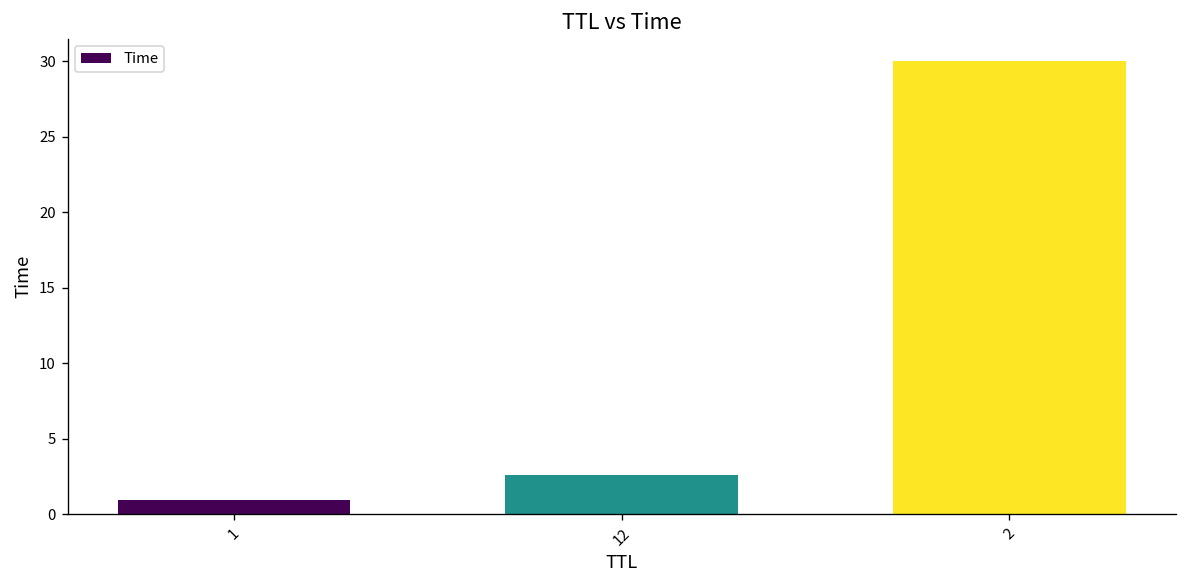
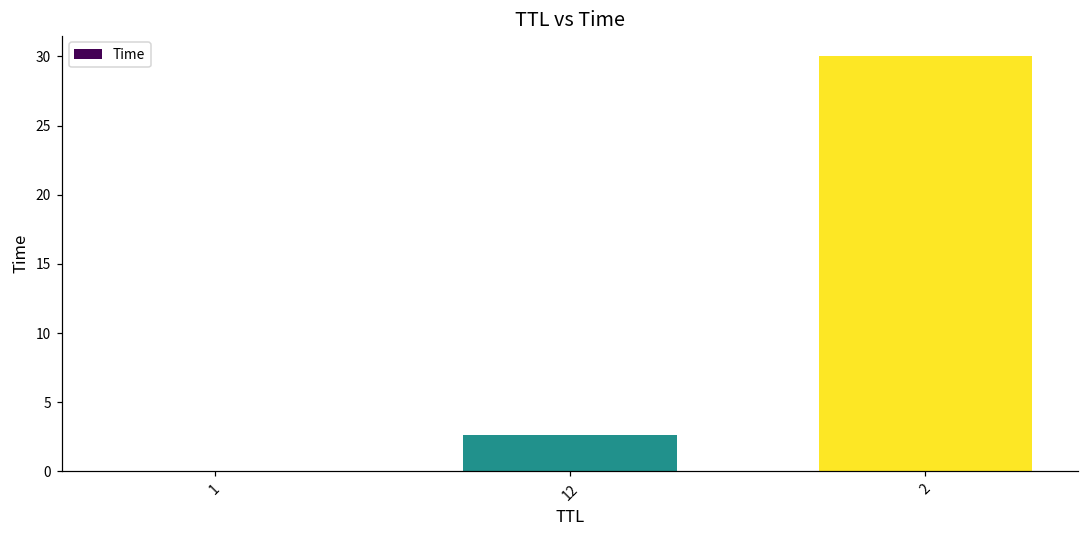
1: 0.9 -> 0.0
